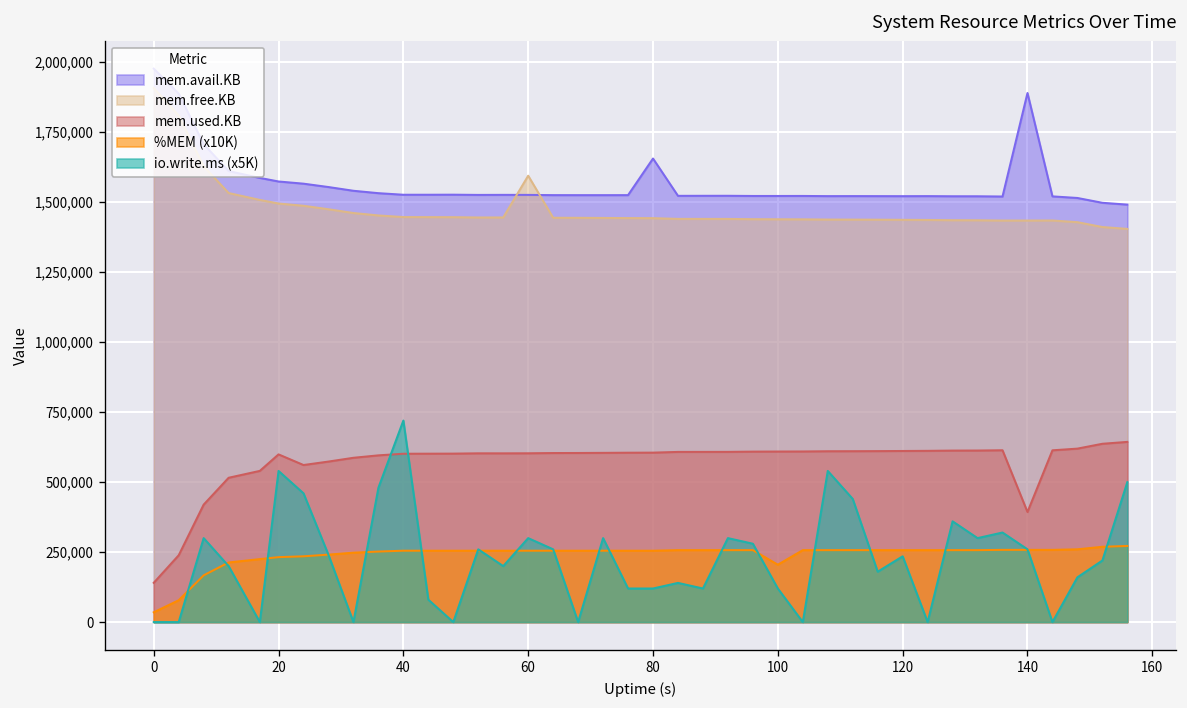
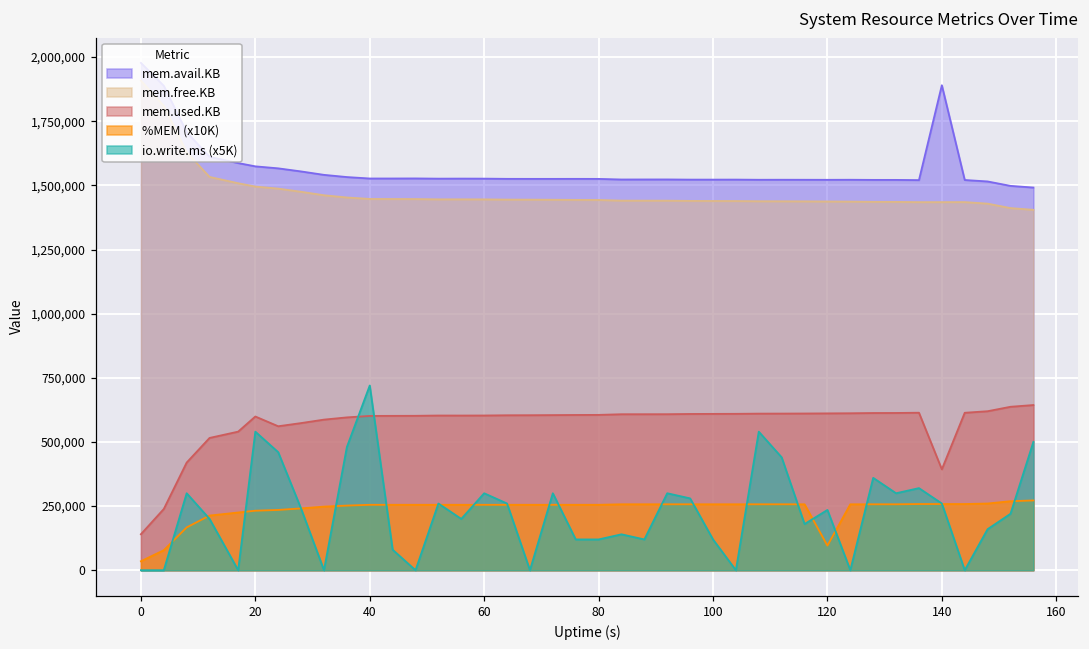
mem.free.KB, 60: 1,590,000 -> 1,450,000
mem.avail.KB, 80: 1,660,000 -> 1,530,000
%MEM (x10K), 100: 210,000 -> 260,000
%MEM (x10K), 120: 260,000 -> 100,000
